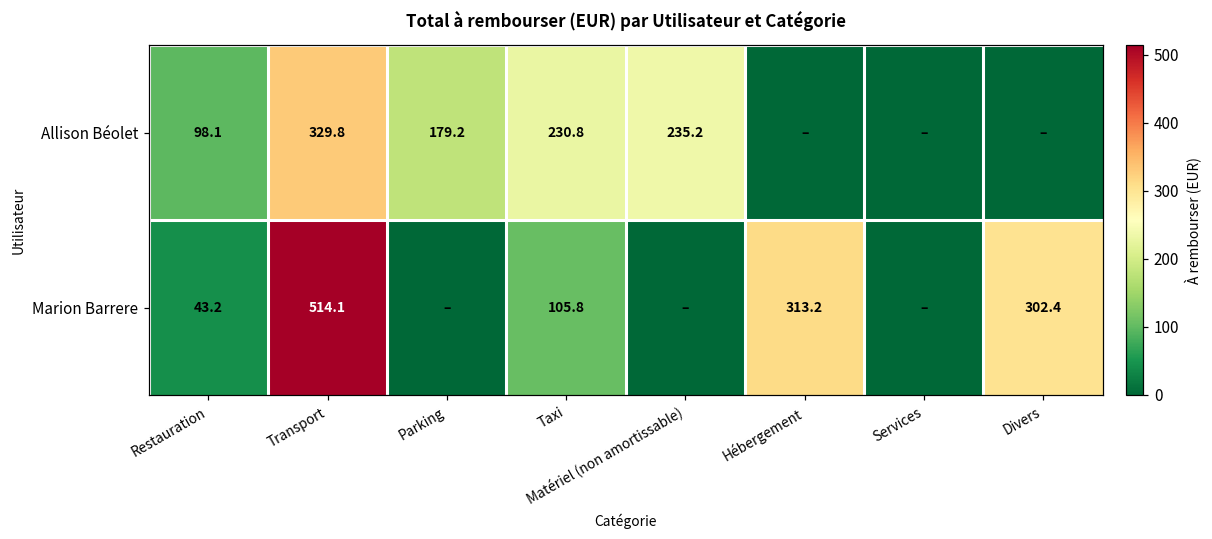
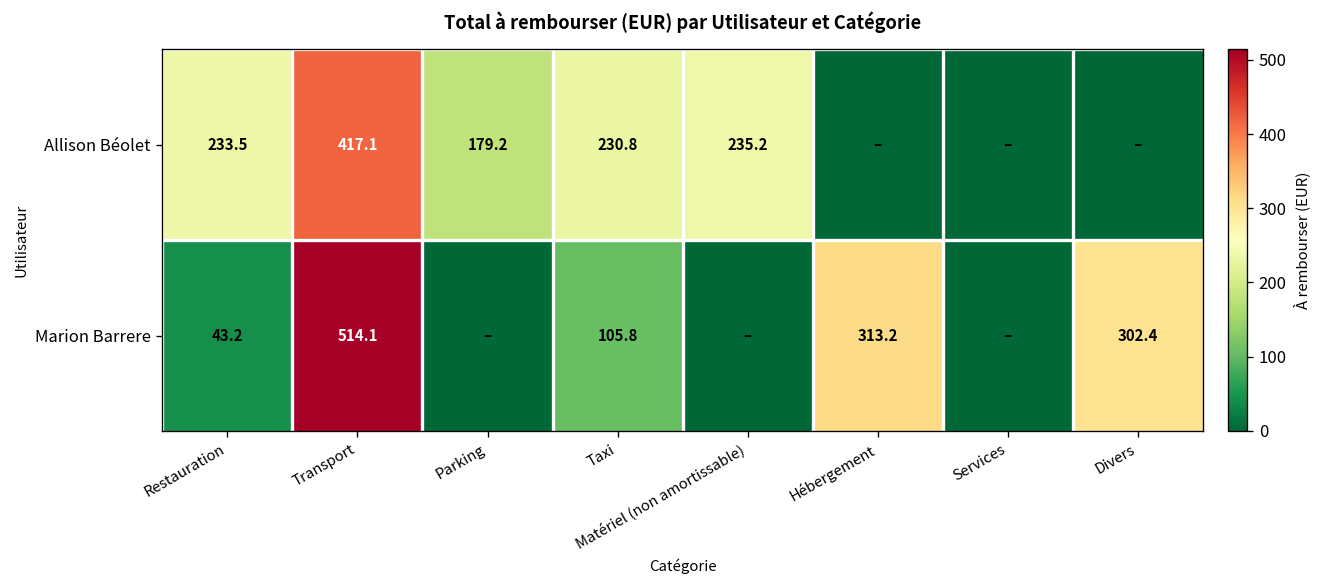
Allison Béolet, Restauration: 98.1 -> 233.5
Allison Béolet, Transport: 329.8 -> 417.1
